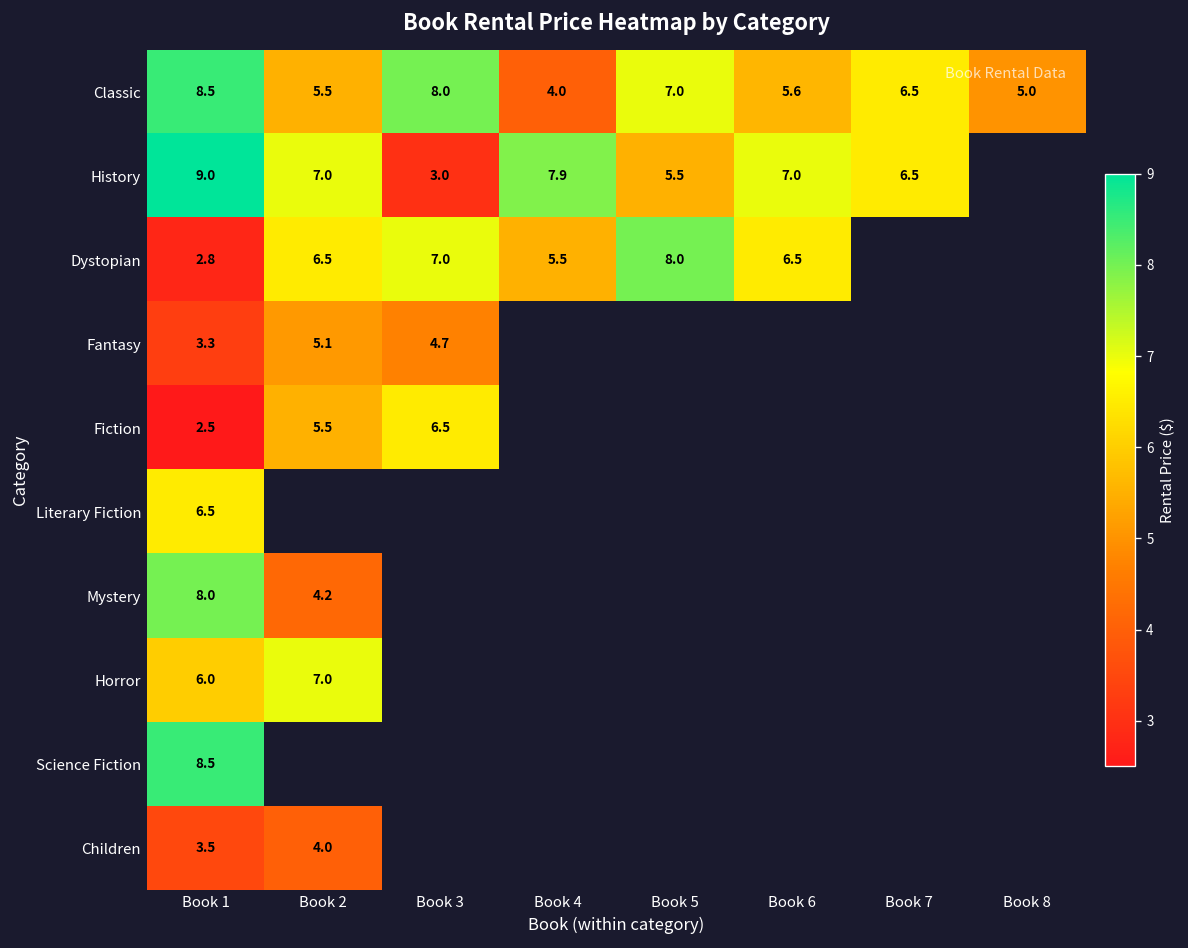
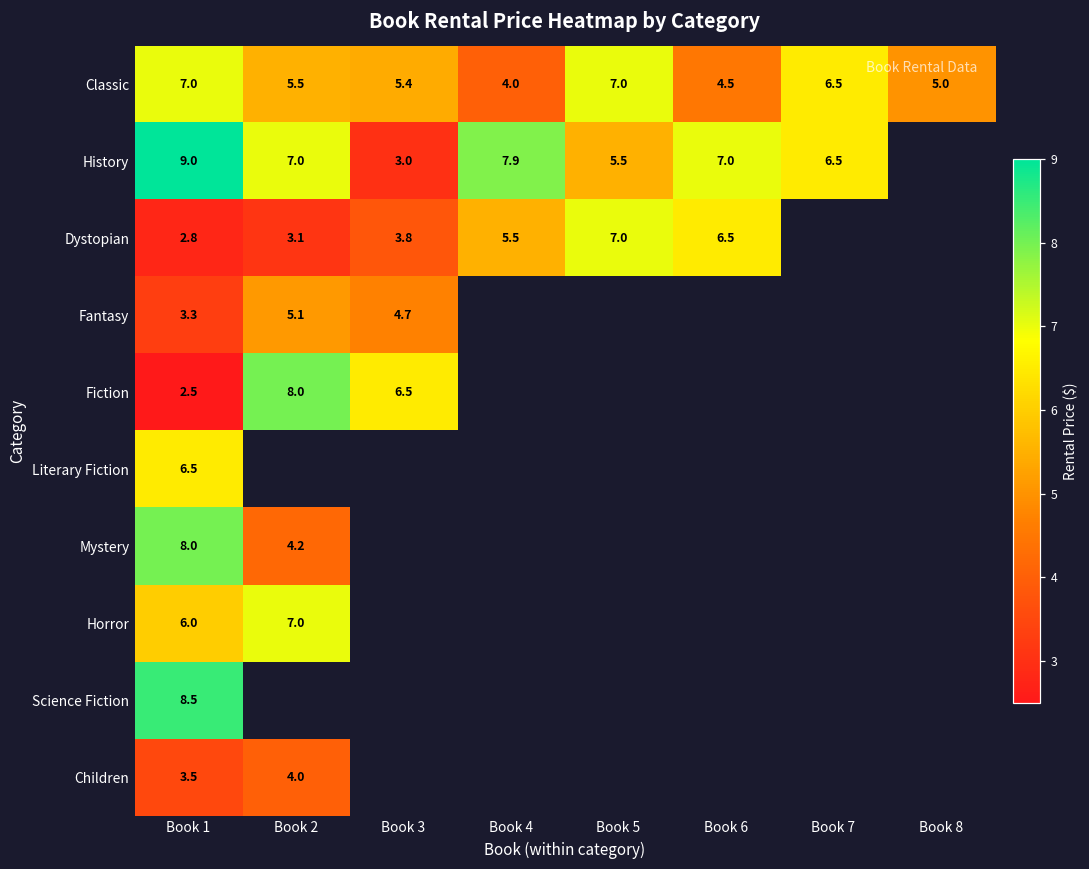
Classic, Book 1: 8.5 -> 7.0
Classic, Book 3: 8.0 -> 5.4
Classic, Book 6: 5.6 -> 4.5
Dystopian, Book 2: 6.5 -> 3.1
Dystopian, Book 3: 7.0 -> 3.8
Dystopian, Book 5: 8.0 -> 7.0
Fiction, Book 2: 5.5 -> 8.0
